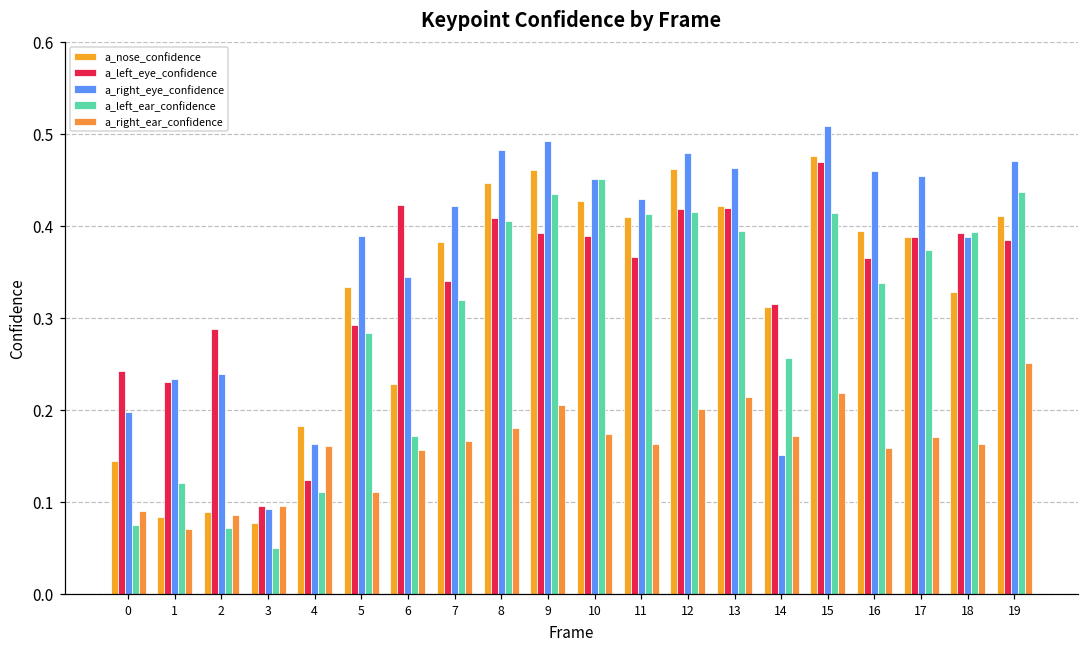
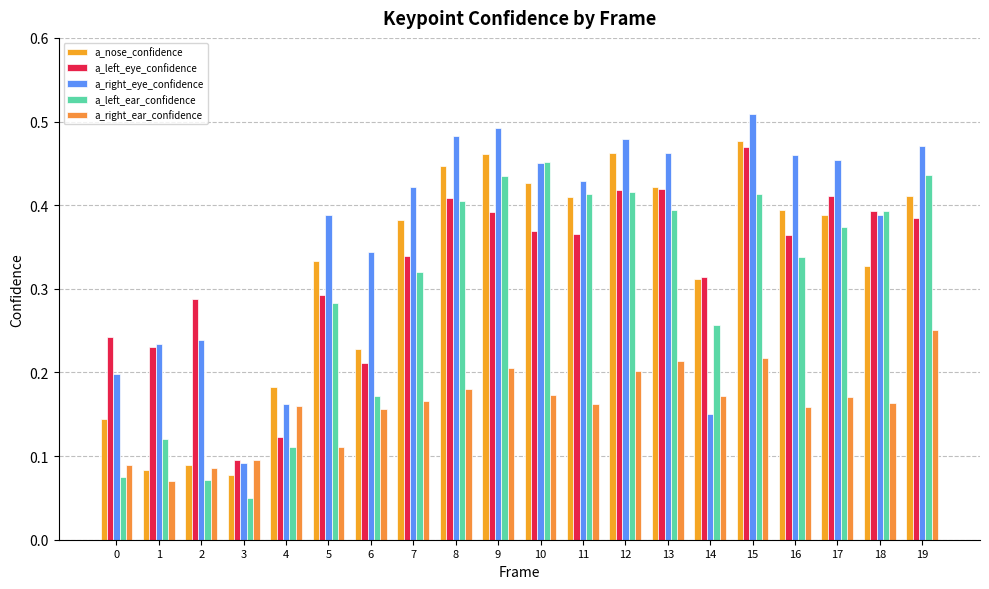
a_left_eye_confidence, 6: 0.42 -> 0.21
a_left_eye_confidence, 10: 0.39 -> 0.37
a_left_eye_confidence, 17: 0.39 -> 0.41
